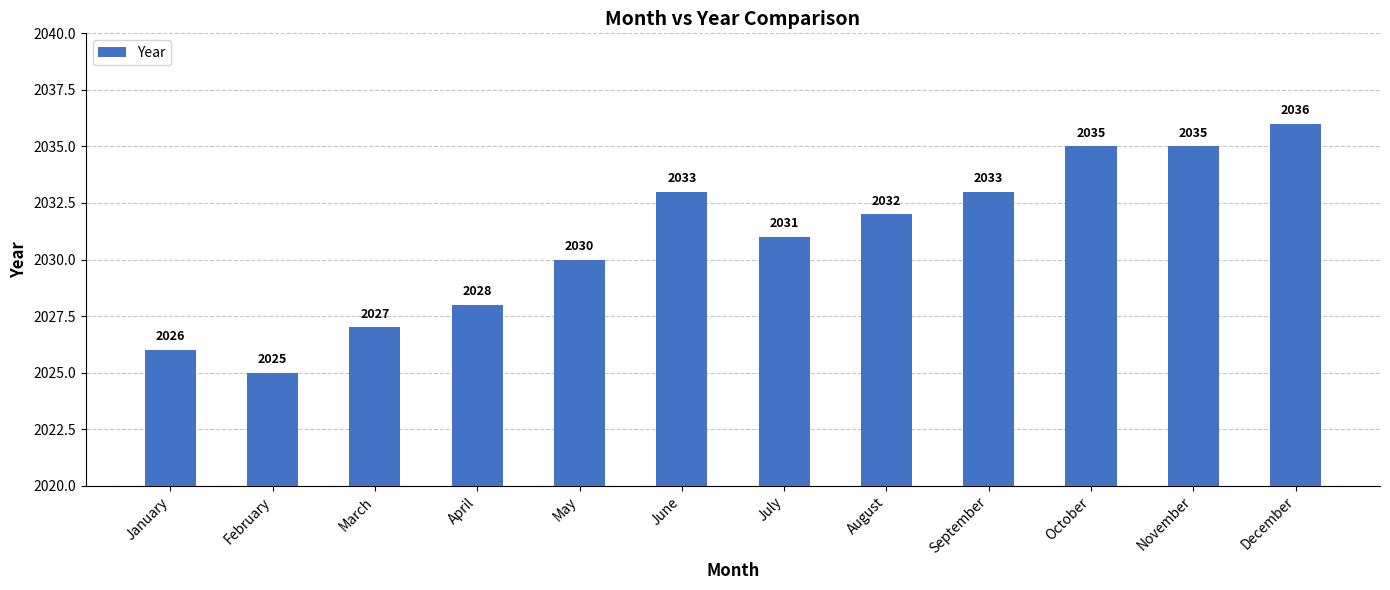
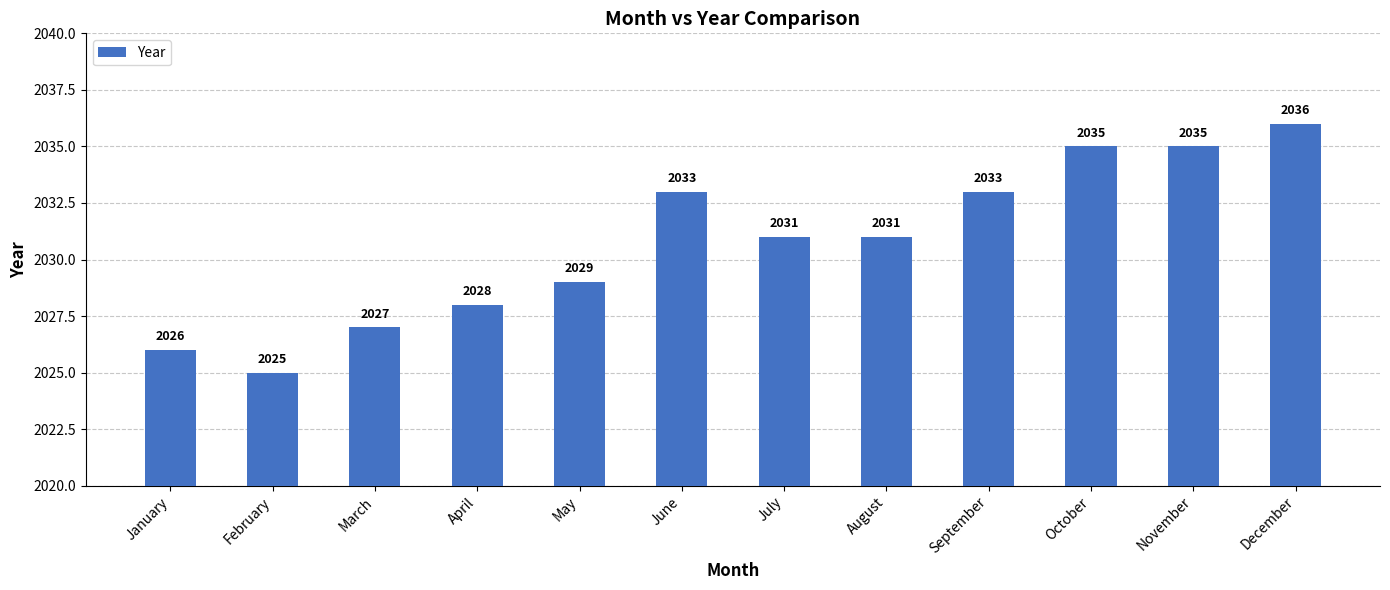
May: 2030 -> 2029
August: 2032 -> 2031
